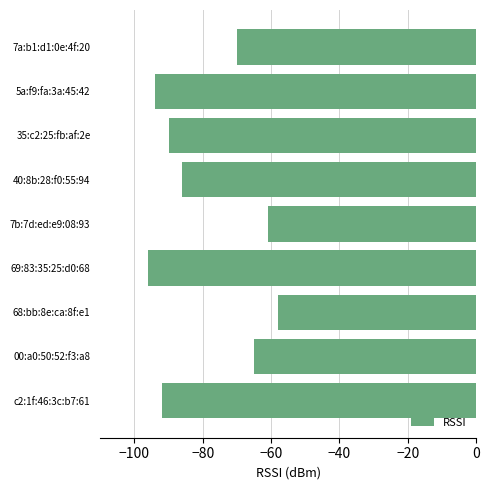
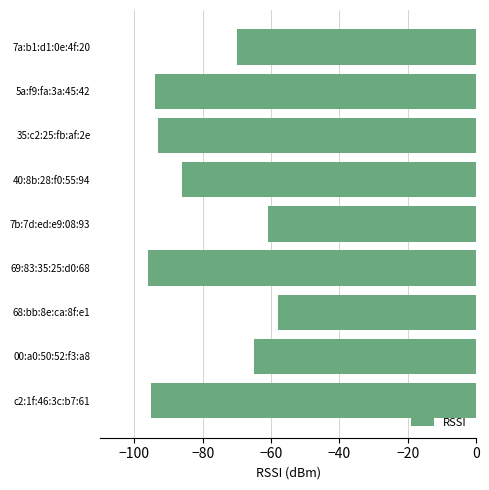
35:c2:25:fb:af:2e: -90 -> -93
c2:1f:46:3c:b7:61: -92 -> -95
